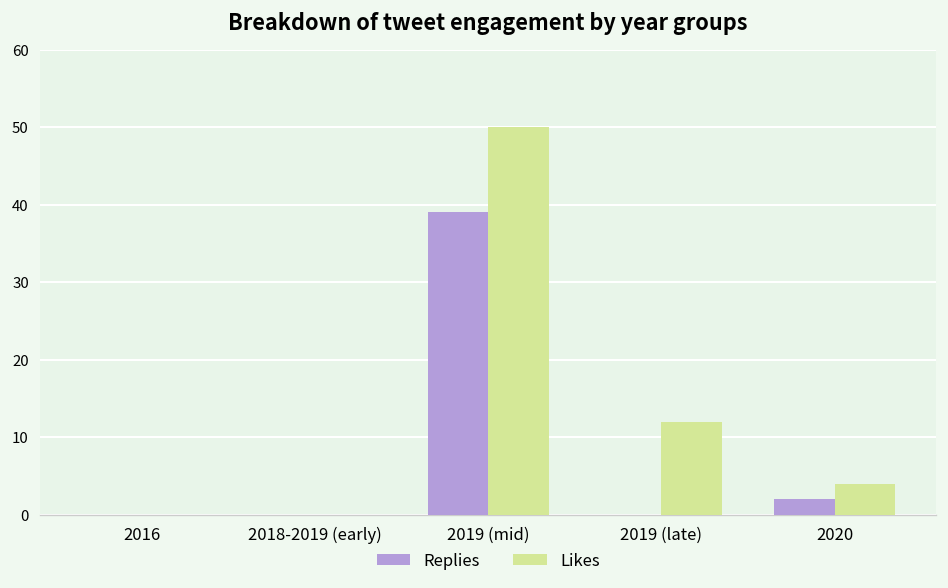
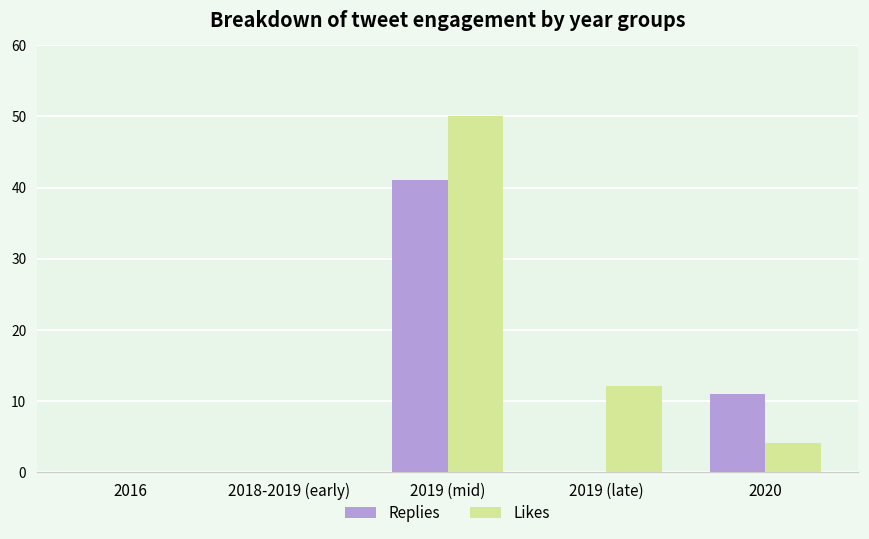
Replies, 2019 (mid): 39 -> 41
Replies, 2020: 2 -> 11
